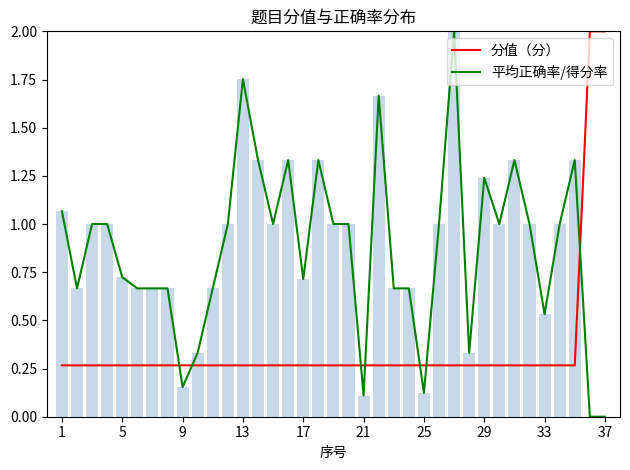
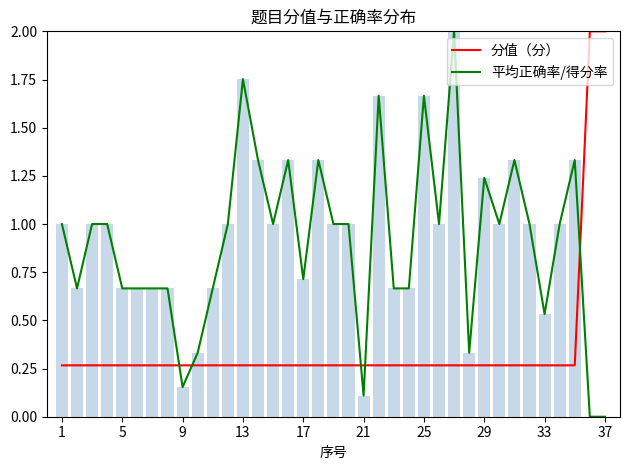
平均正确率/得分率, 1: 1.07 -> 1.00
平均正确率/得分率, 5: 0.72 -> 0.67
平均正确率/得分率, 25: 0.12 -> 1.67
